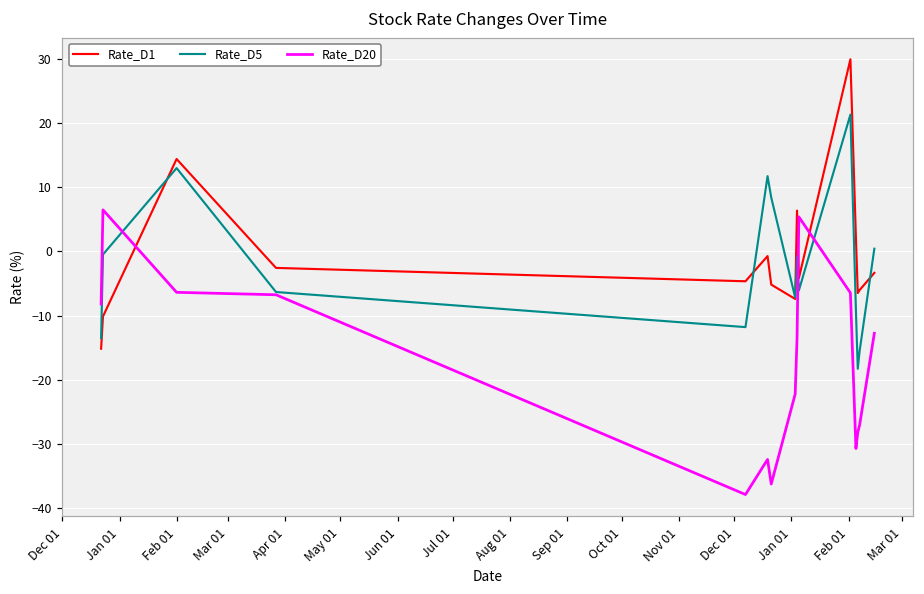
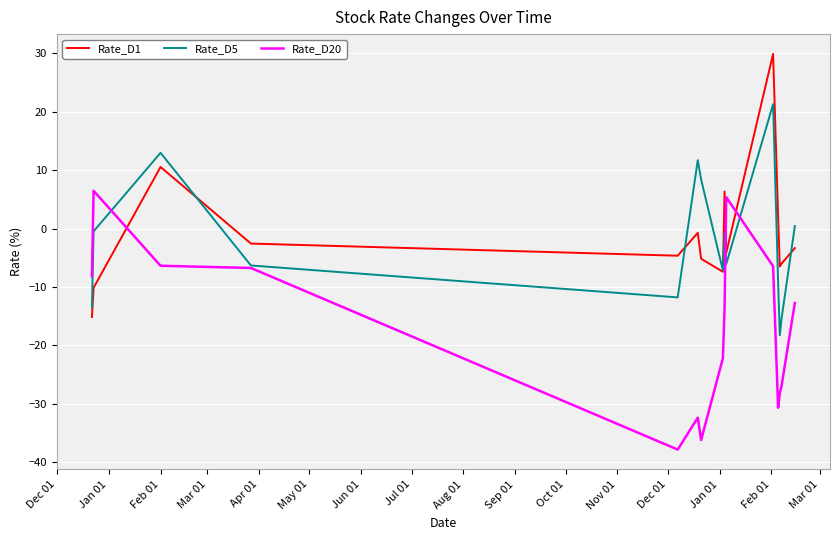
Rate_D1, Feb 01: 14 -> 11
